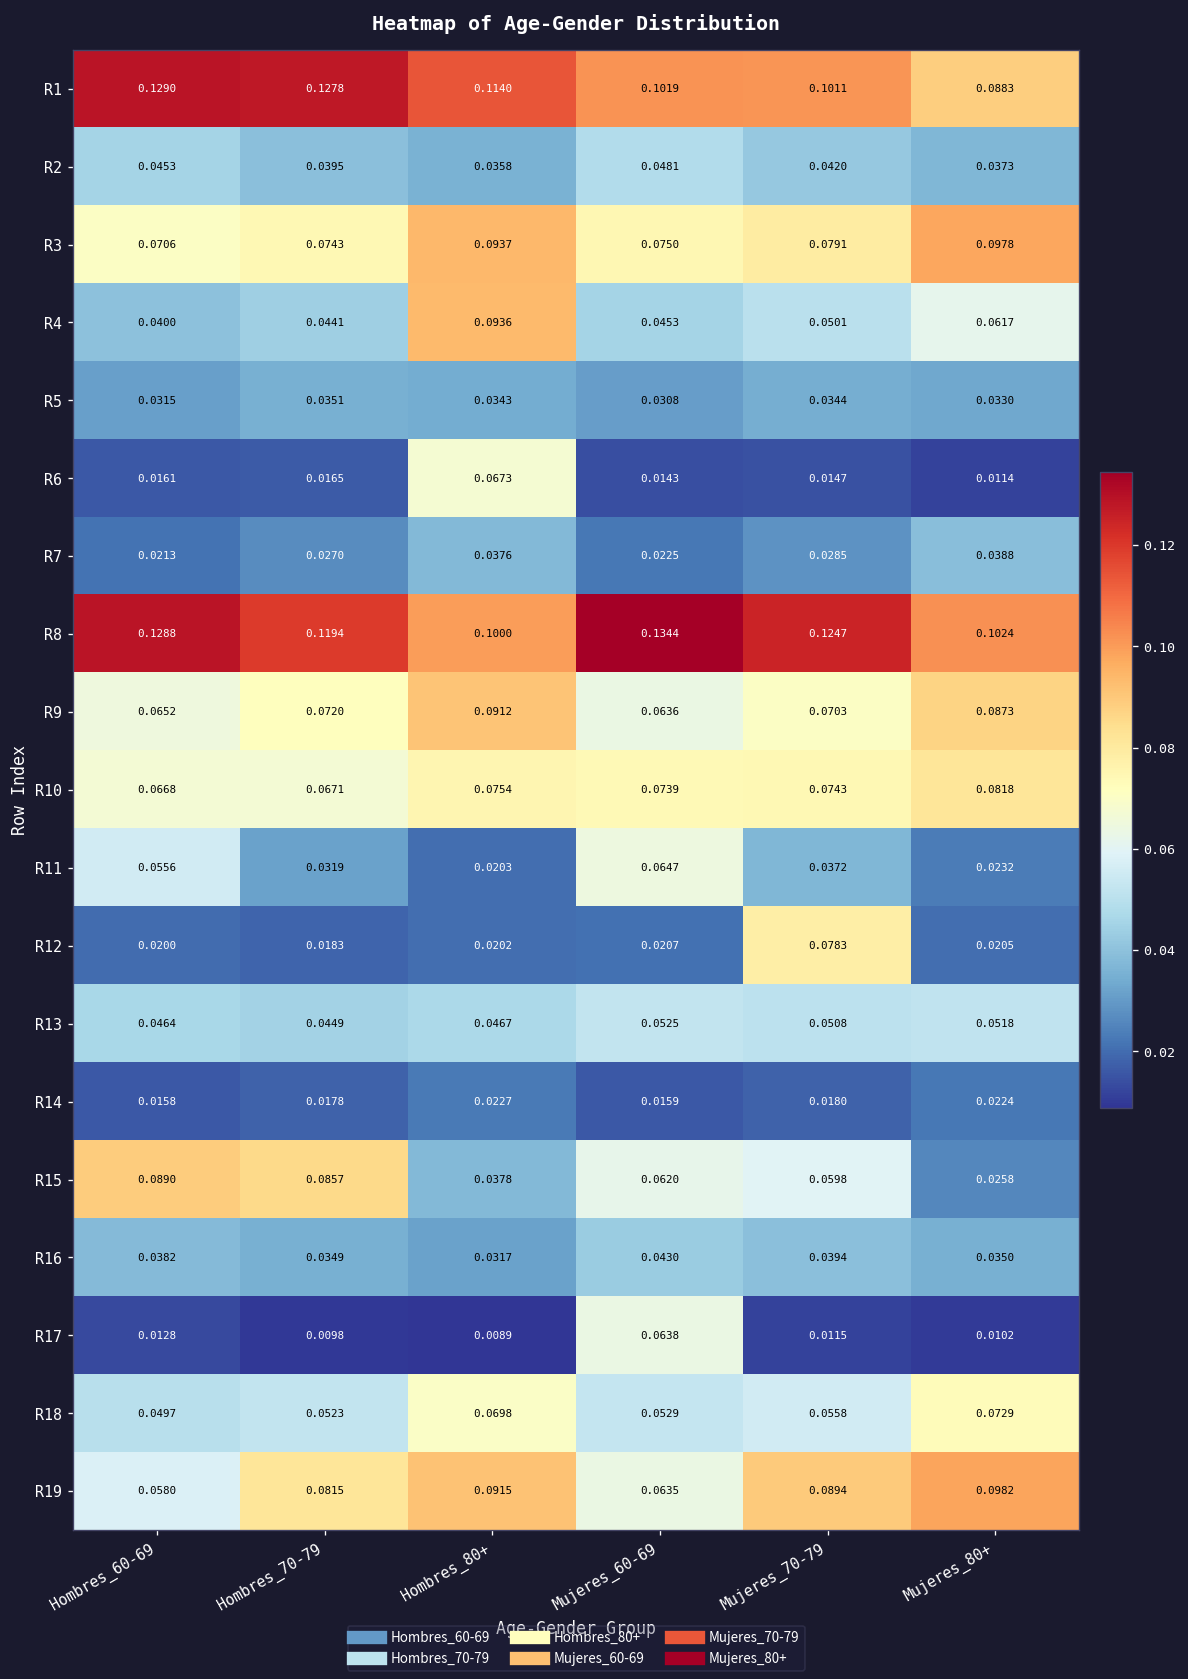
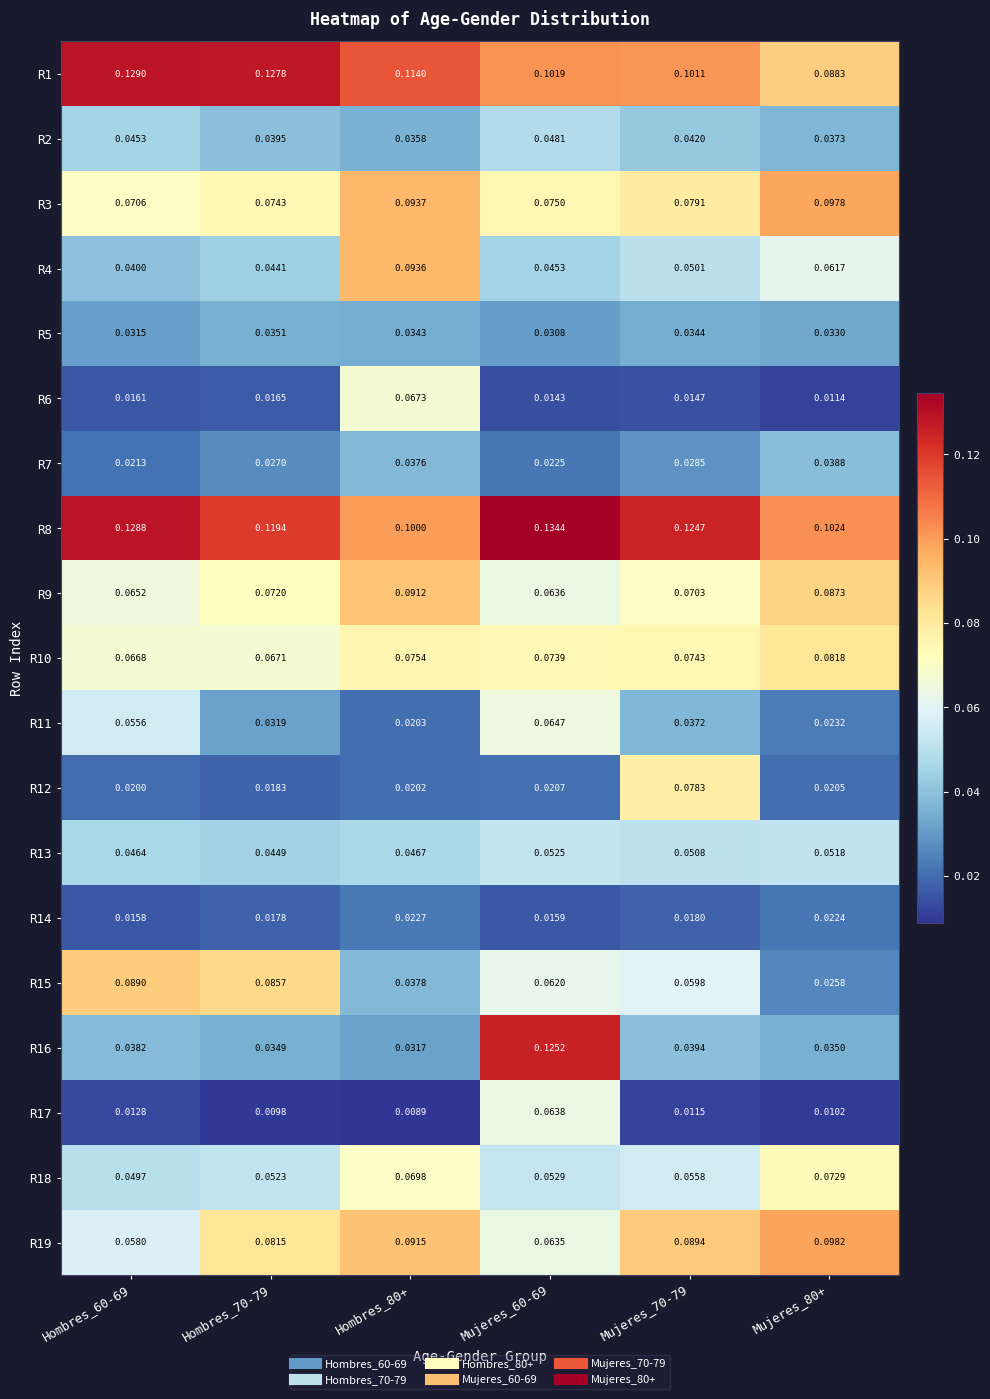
R16, Mujeres_60-69: 0.0430 -> 0.1252
